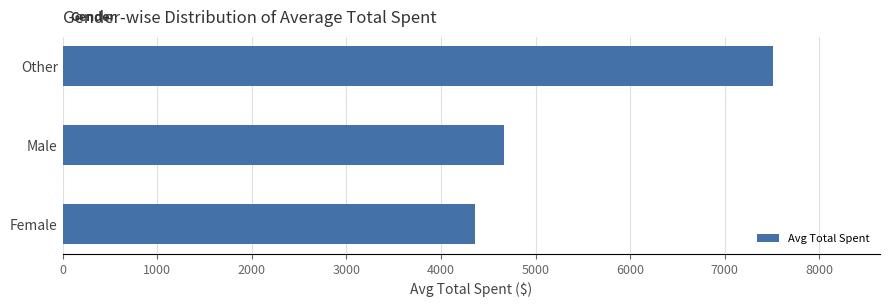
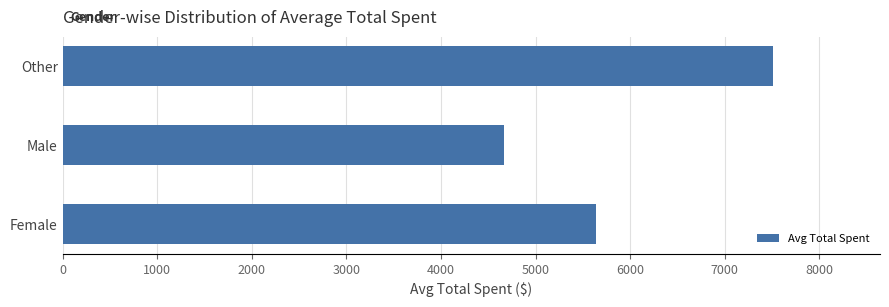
Female: 4400 -> 5600
